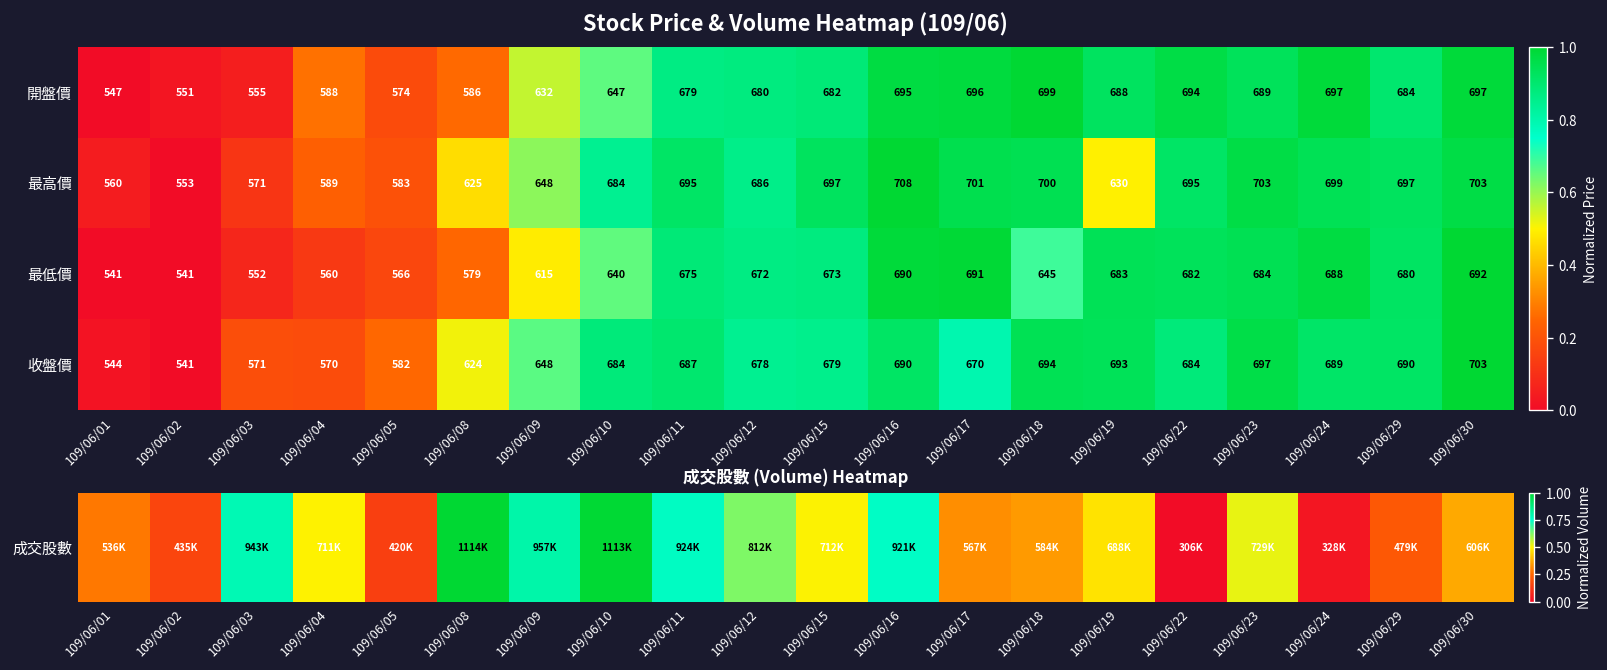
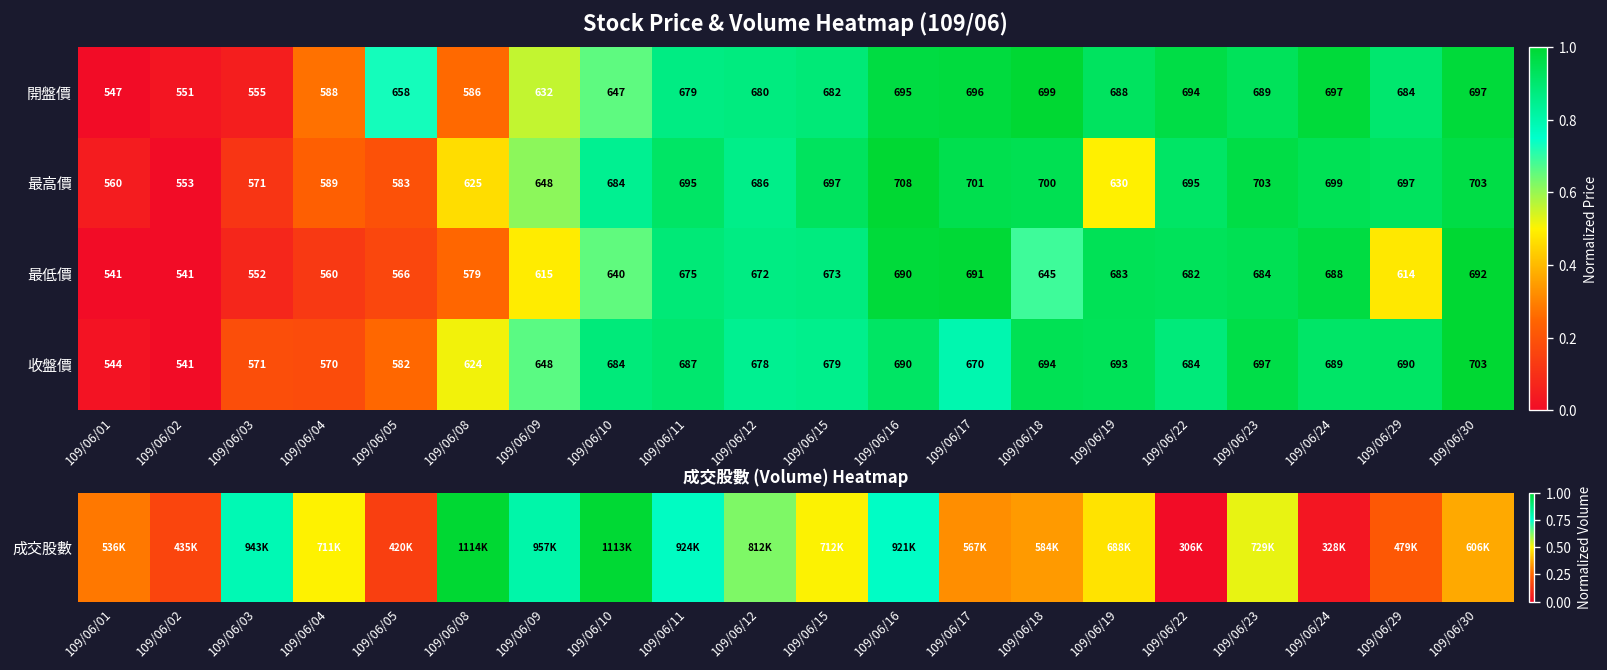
開盤價, 109/06/05: 574 -> 658
最低價, 109/06/29: 680 -> 614
